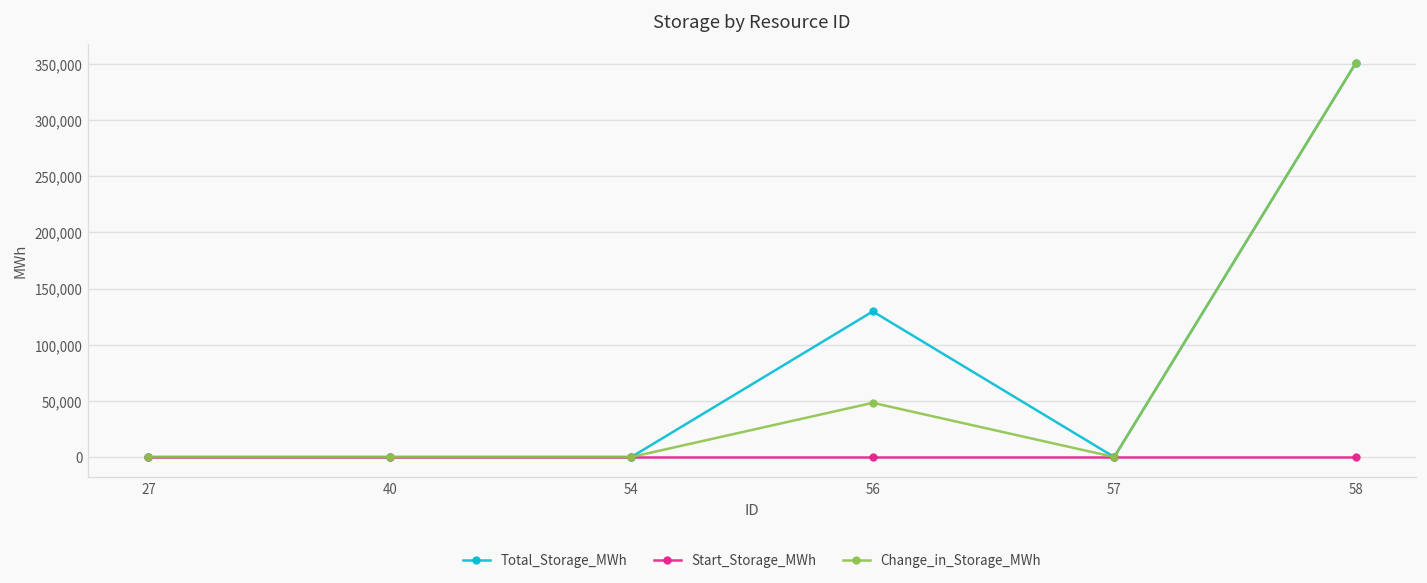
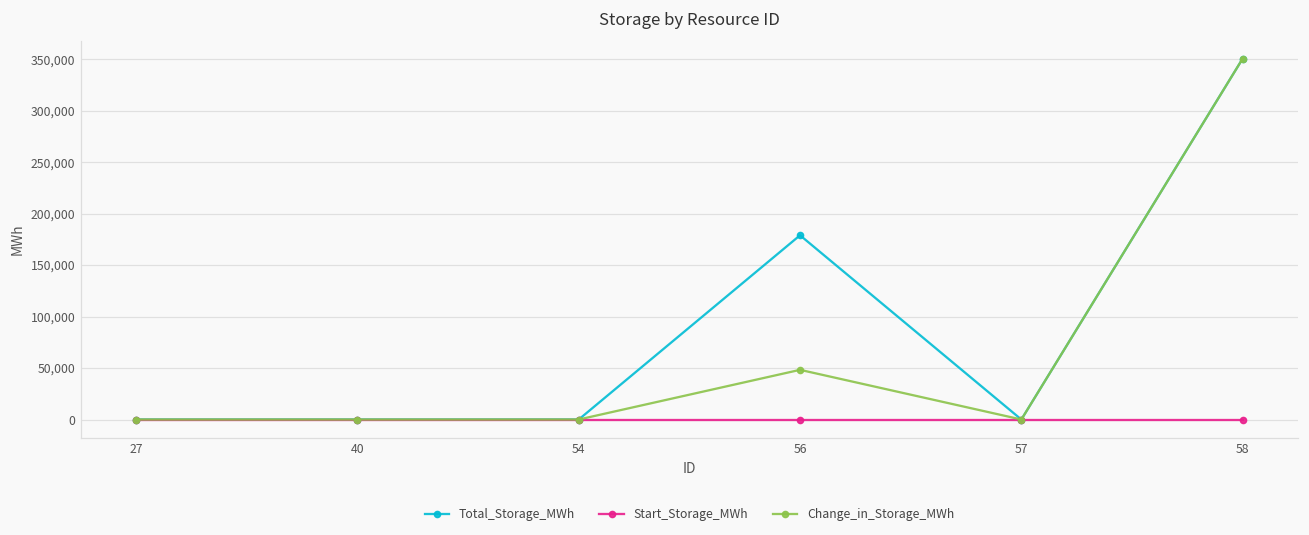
Total_Storage_MWh, 56: 130,000 -> 180,000
